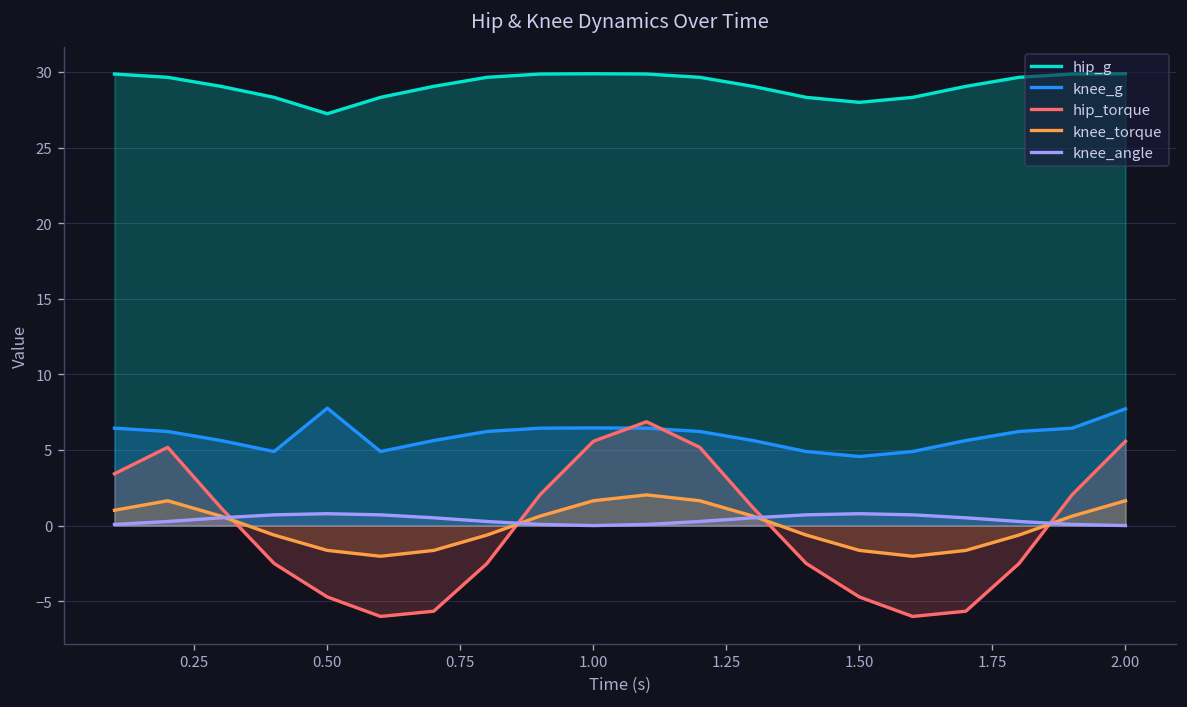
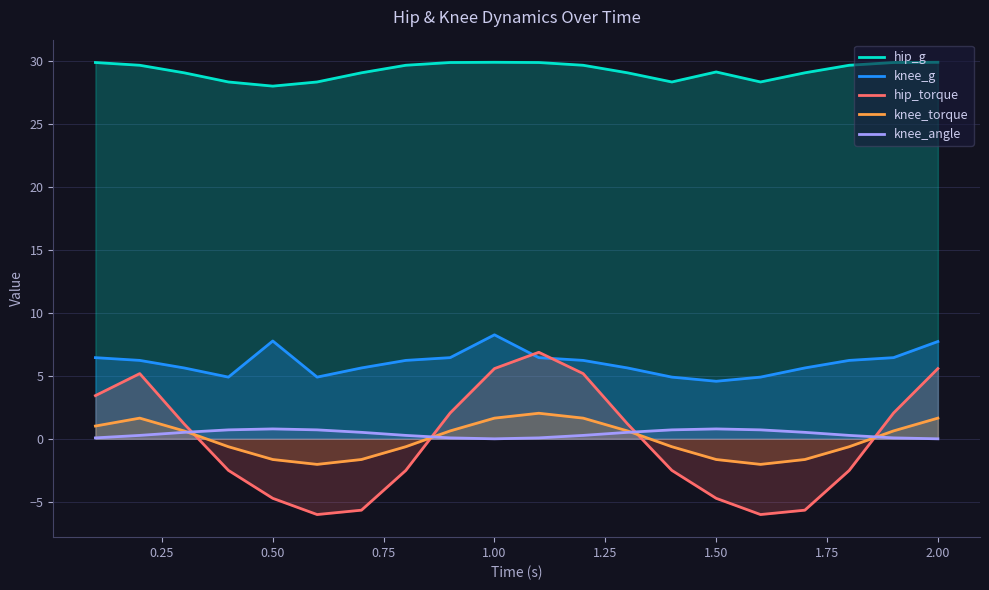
hip_g, 0.50: 27.2 -> 28.0
knee_g, 1.00: 6.5 -> 8.3
hip_g, 1.50: 28.0 -> 29.1
